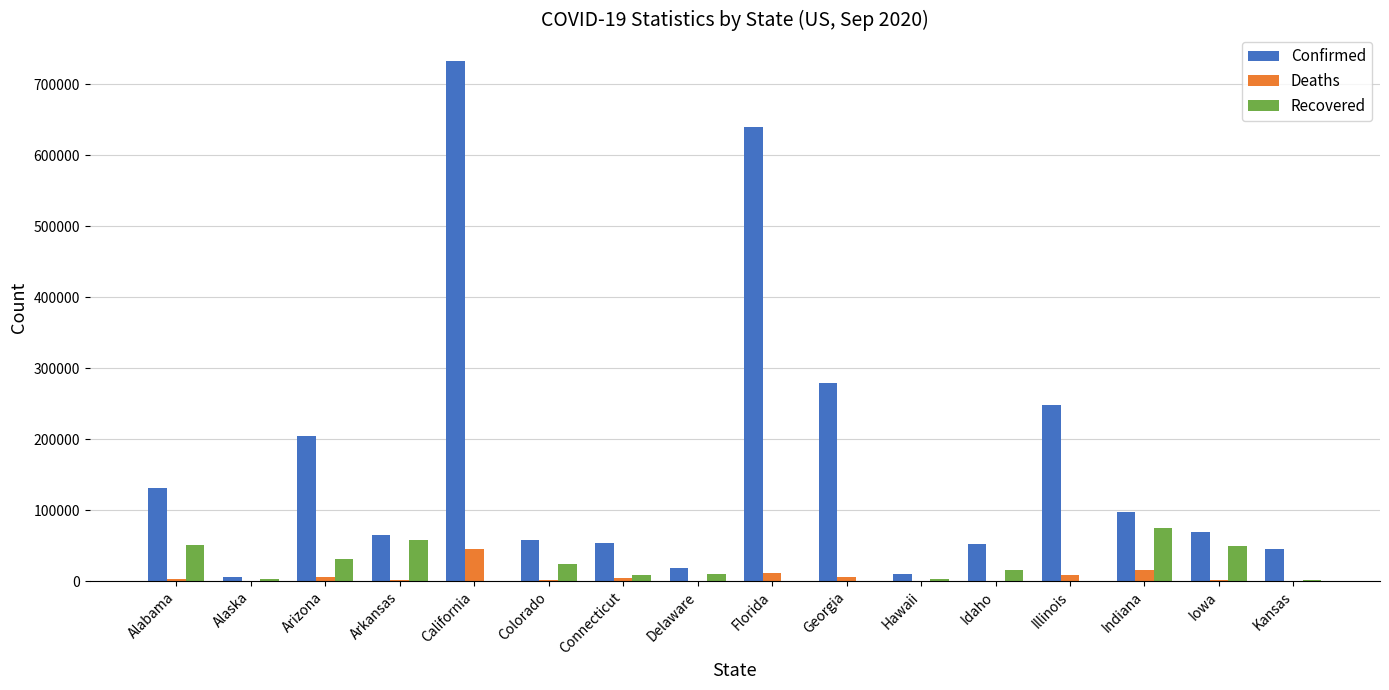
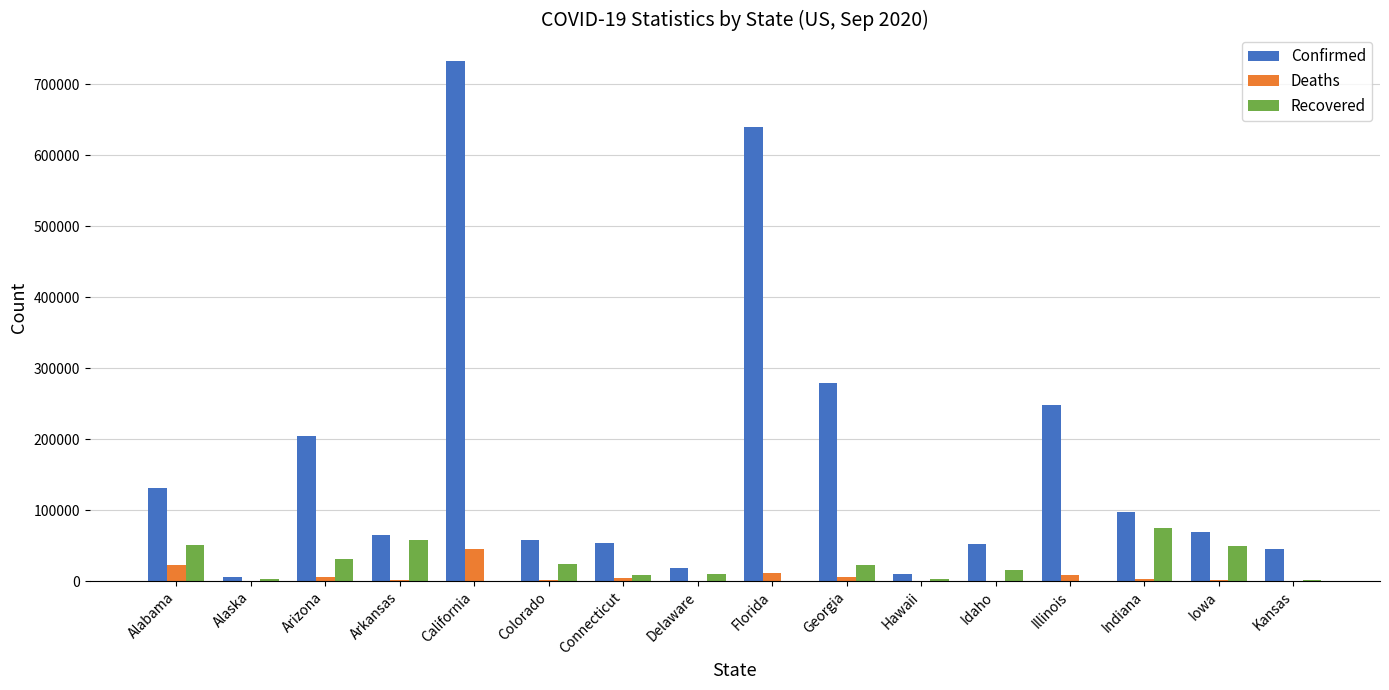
Deaths, Alabama: 0 -> 20000
Recovered, Georgia: 0 -> 20000
Deaths, Indiana: 20000 -> 0
